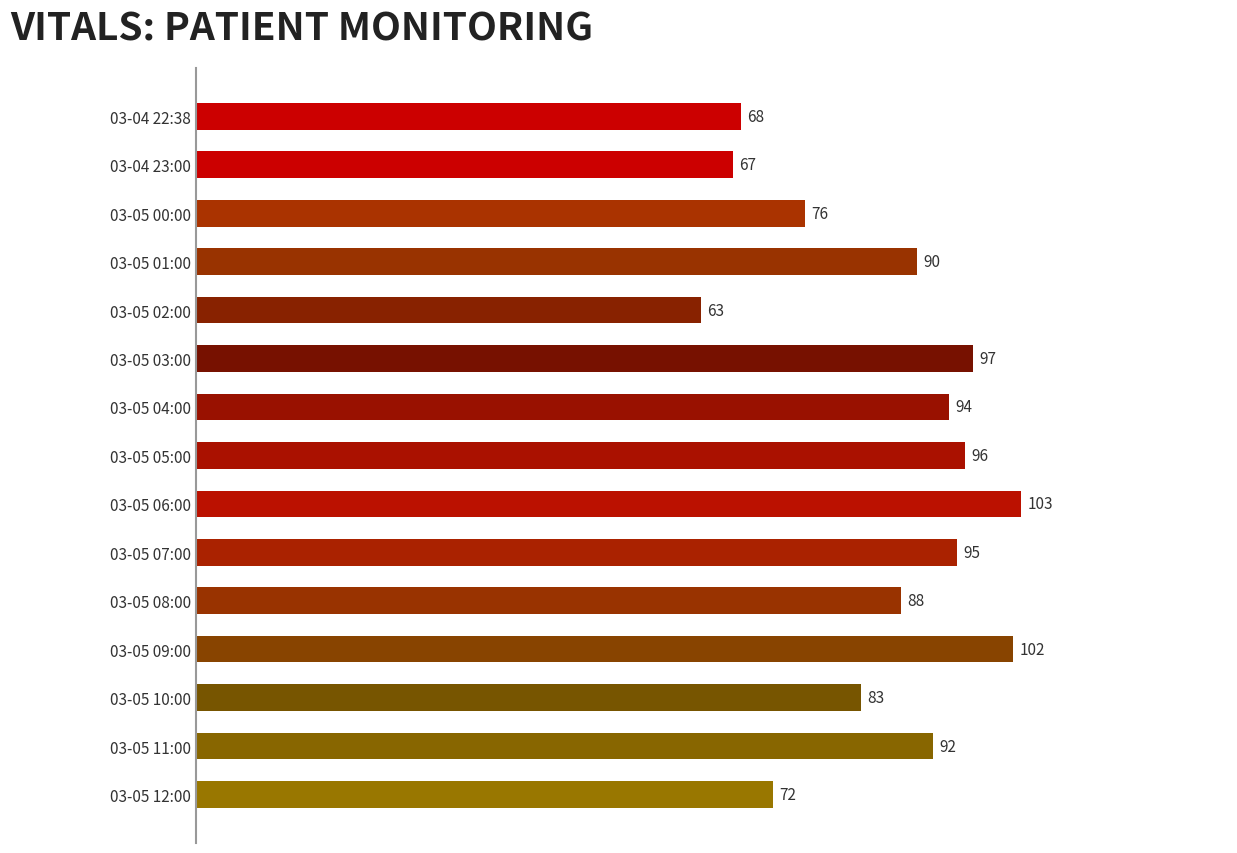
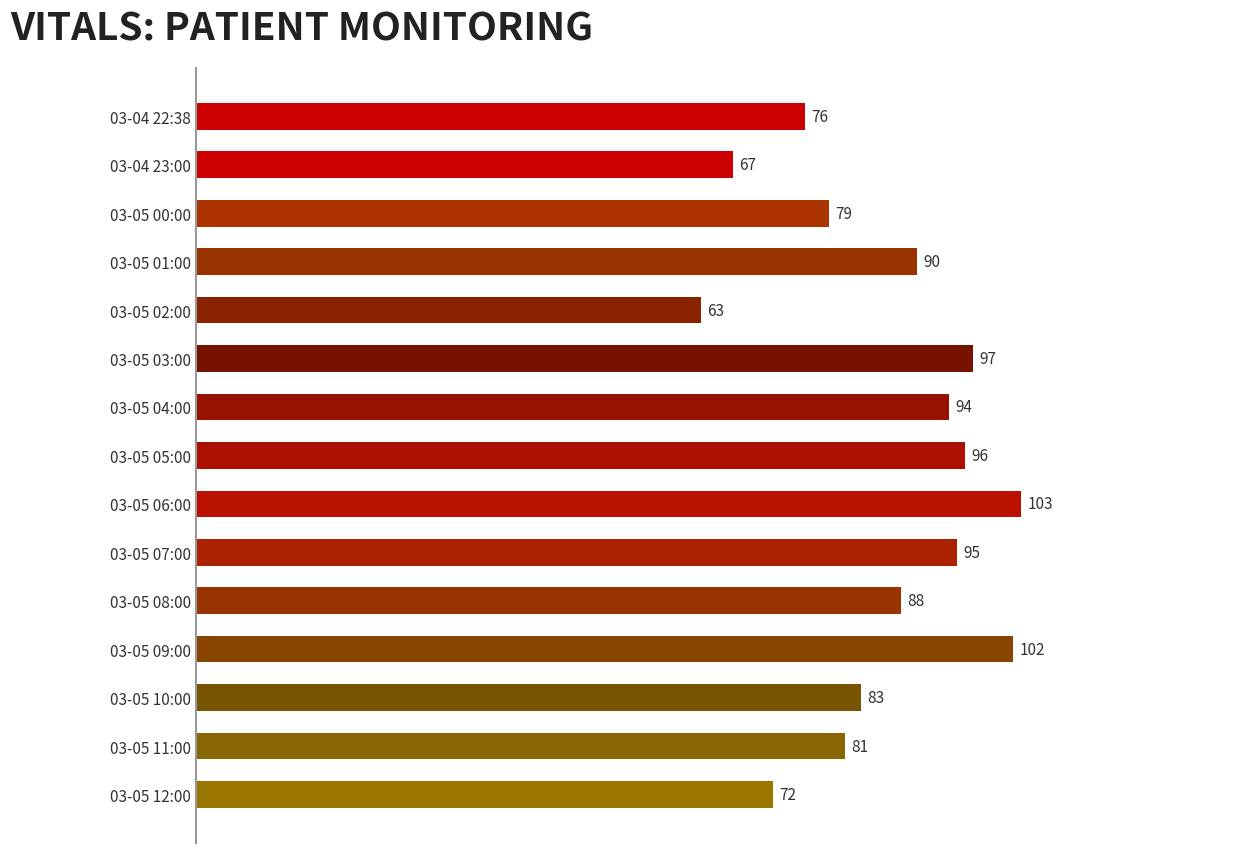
03-04 22:38: 68 -> 76
03-05 00:00: 76 -> 79
03-05 11:00: 92 -> 81
